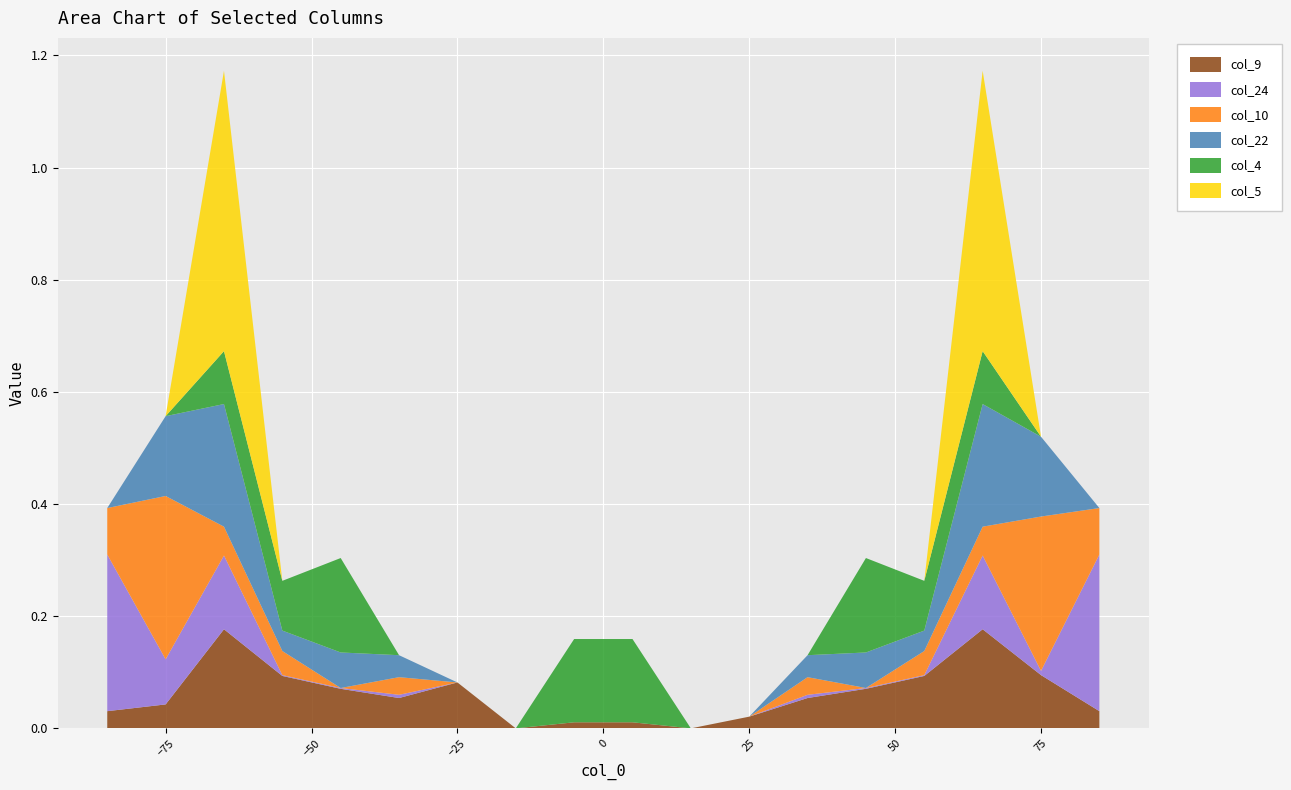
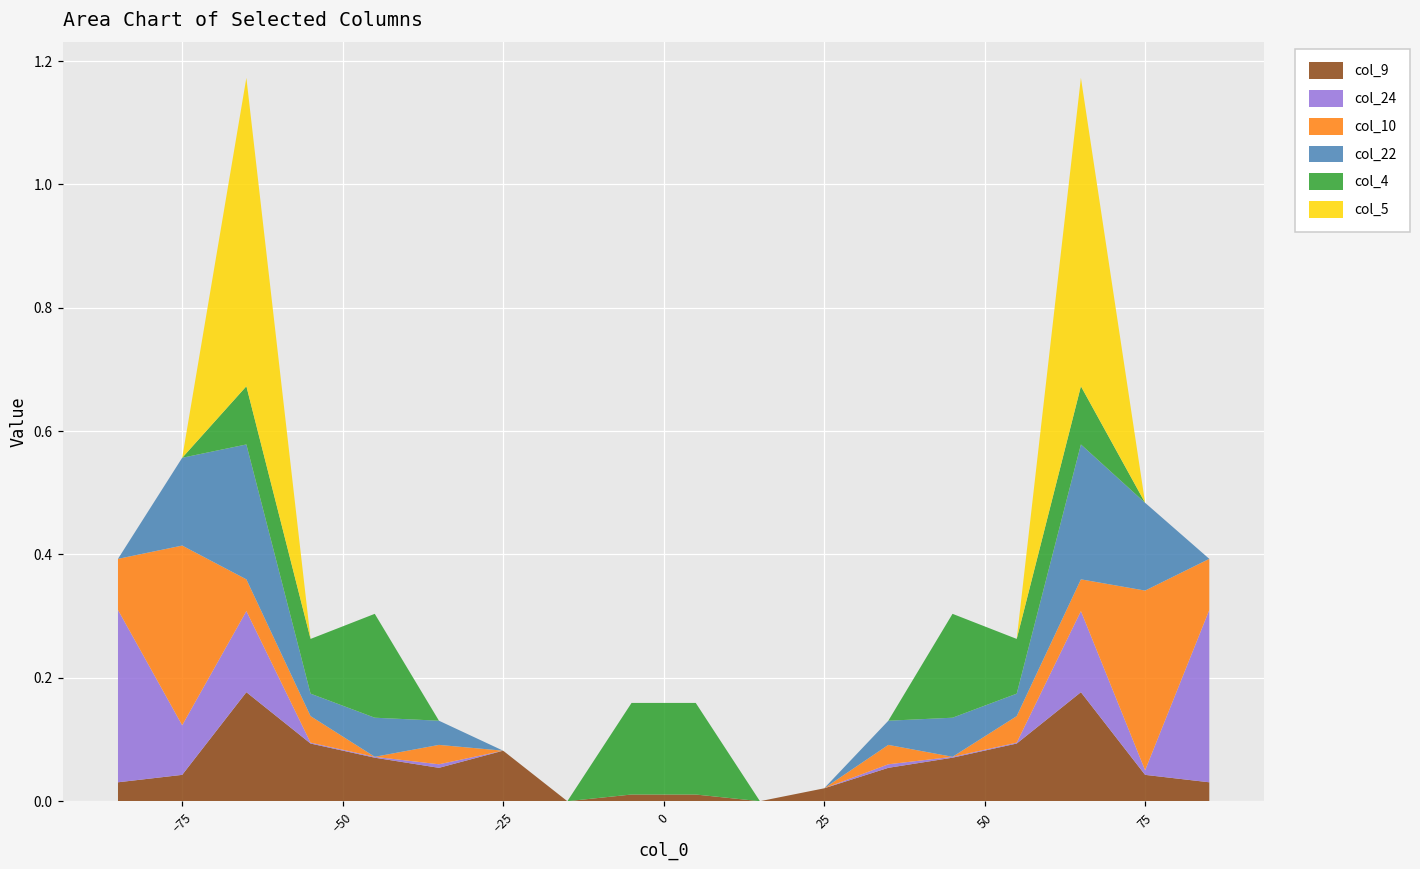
col_9, 75: 0.10 -> 0.04
col_10, 75: 0.28 -> 0.29
